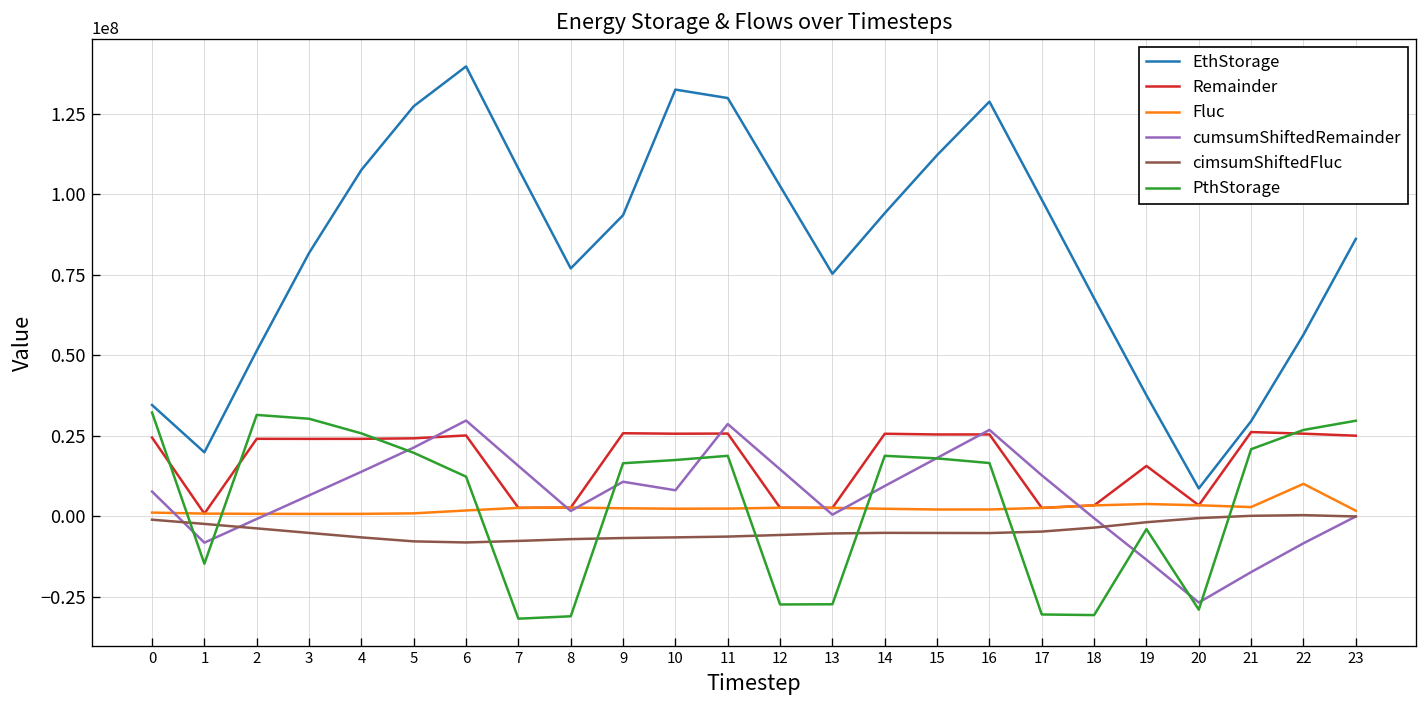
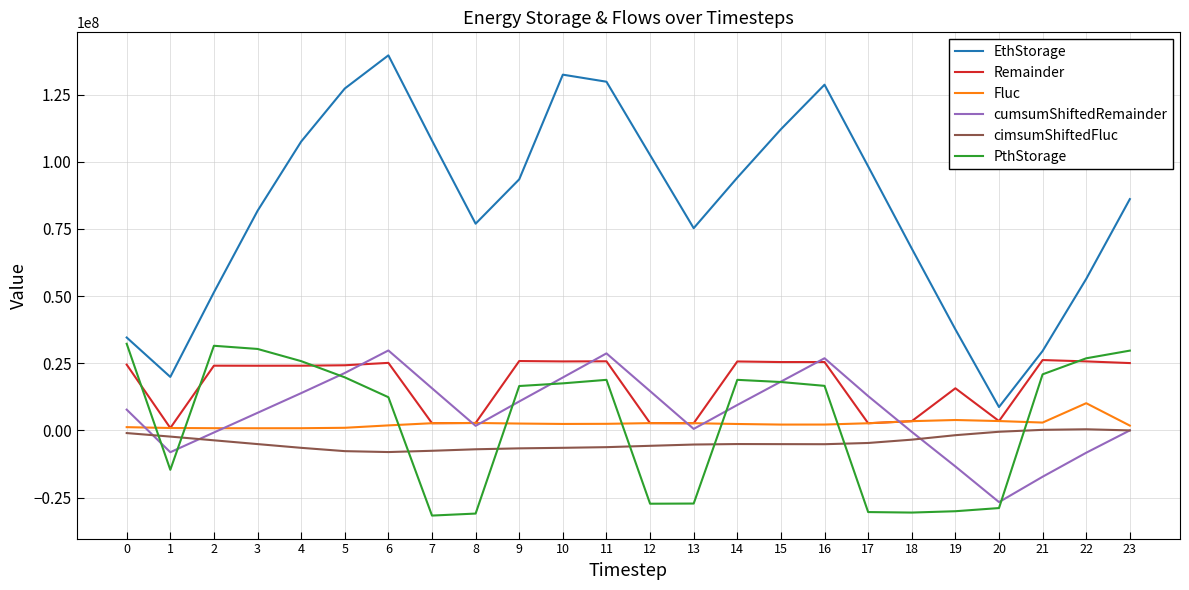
cumsumShiftedRemainder, 10: 8000000 -> 20000000
PthStorage, 19: -4000000 -> -30000000
